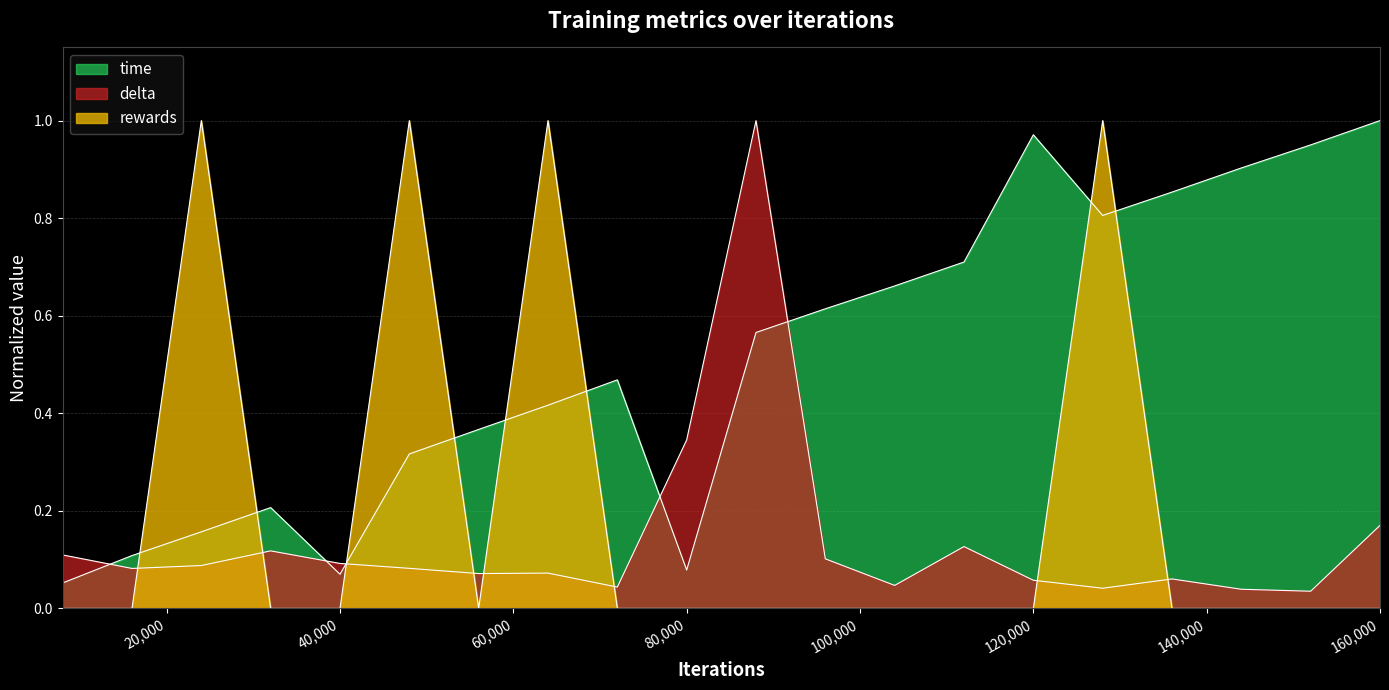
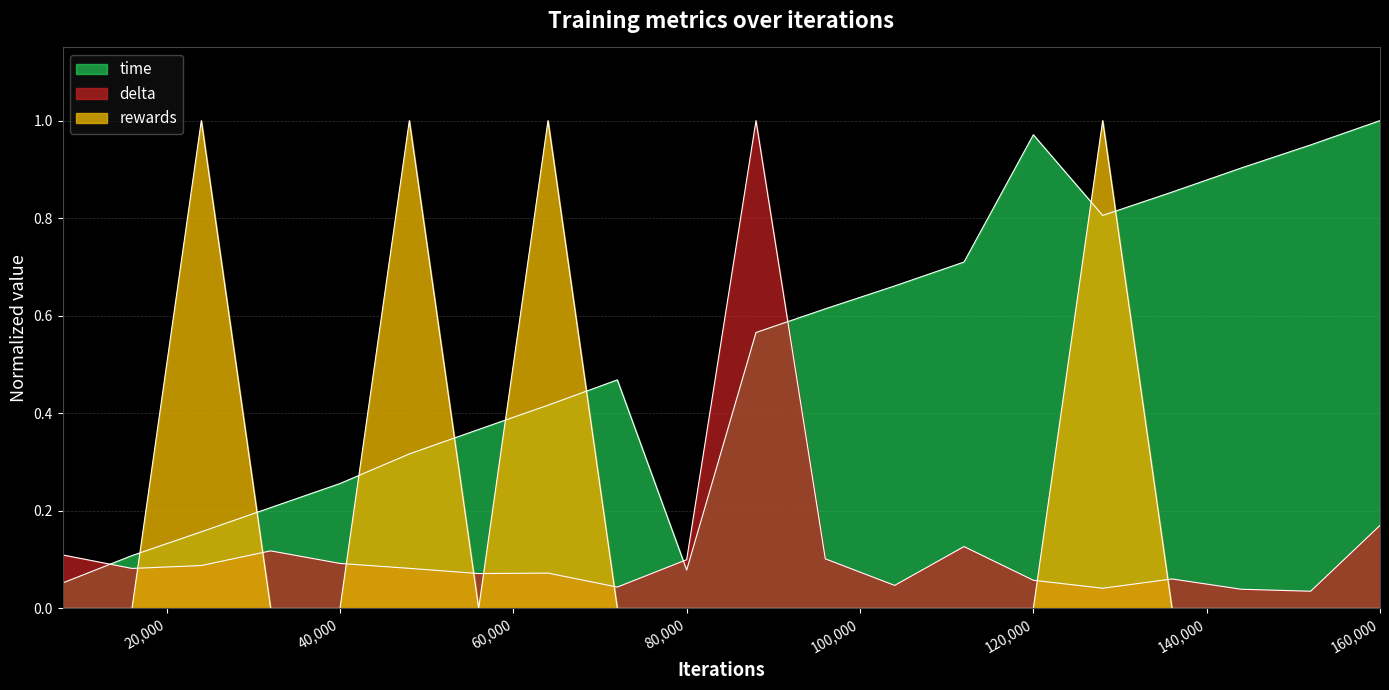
time, 40,000: 0.07 -> 0.26
delta, 80,000: 0.35 -> 0.10
